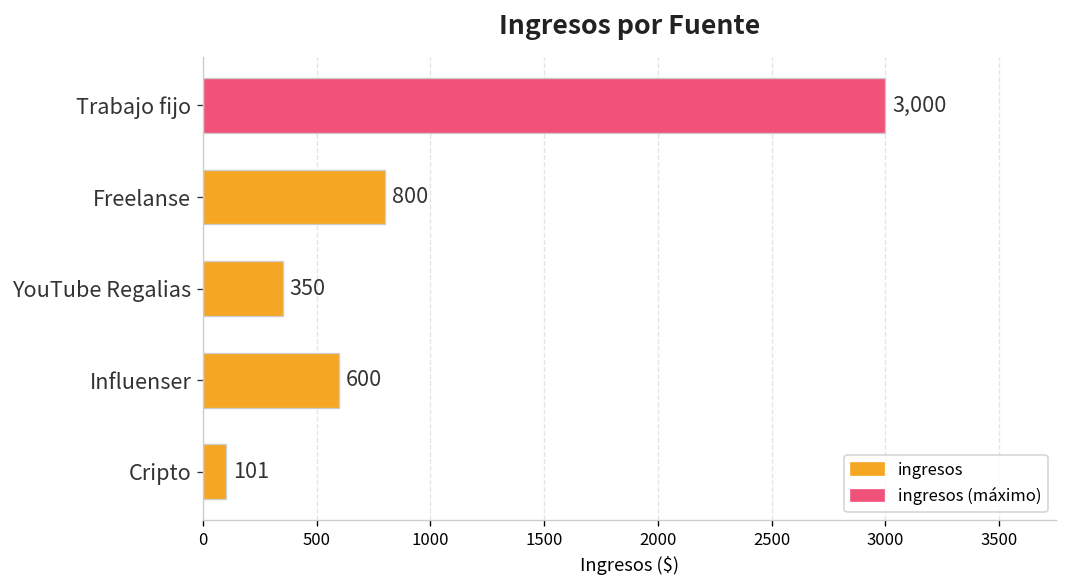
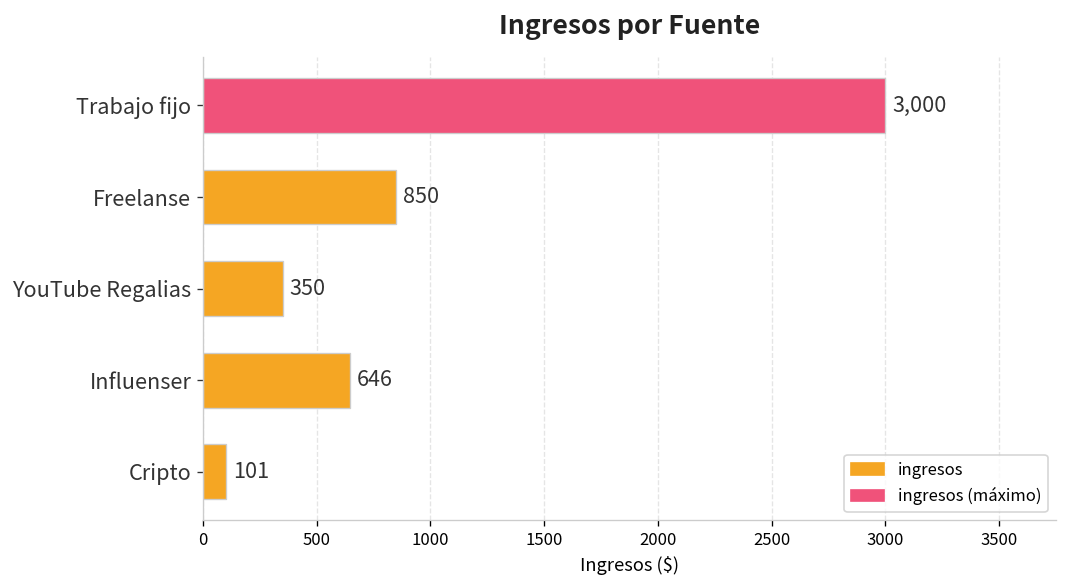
Freelanse: 800 -> 850
Influenser: 600 -> 646
